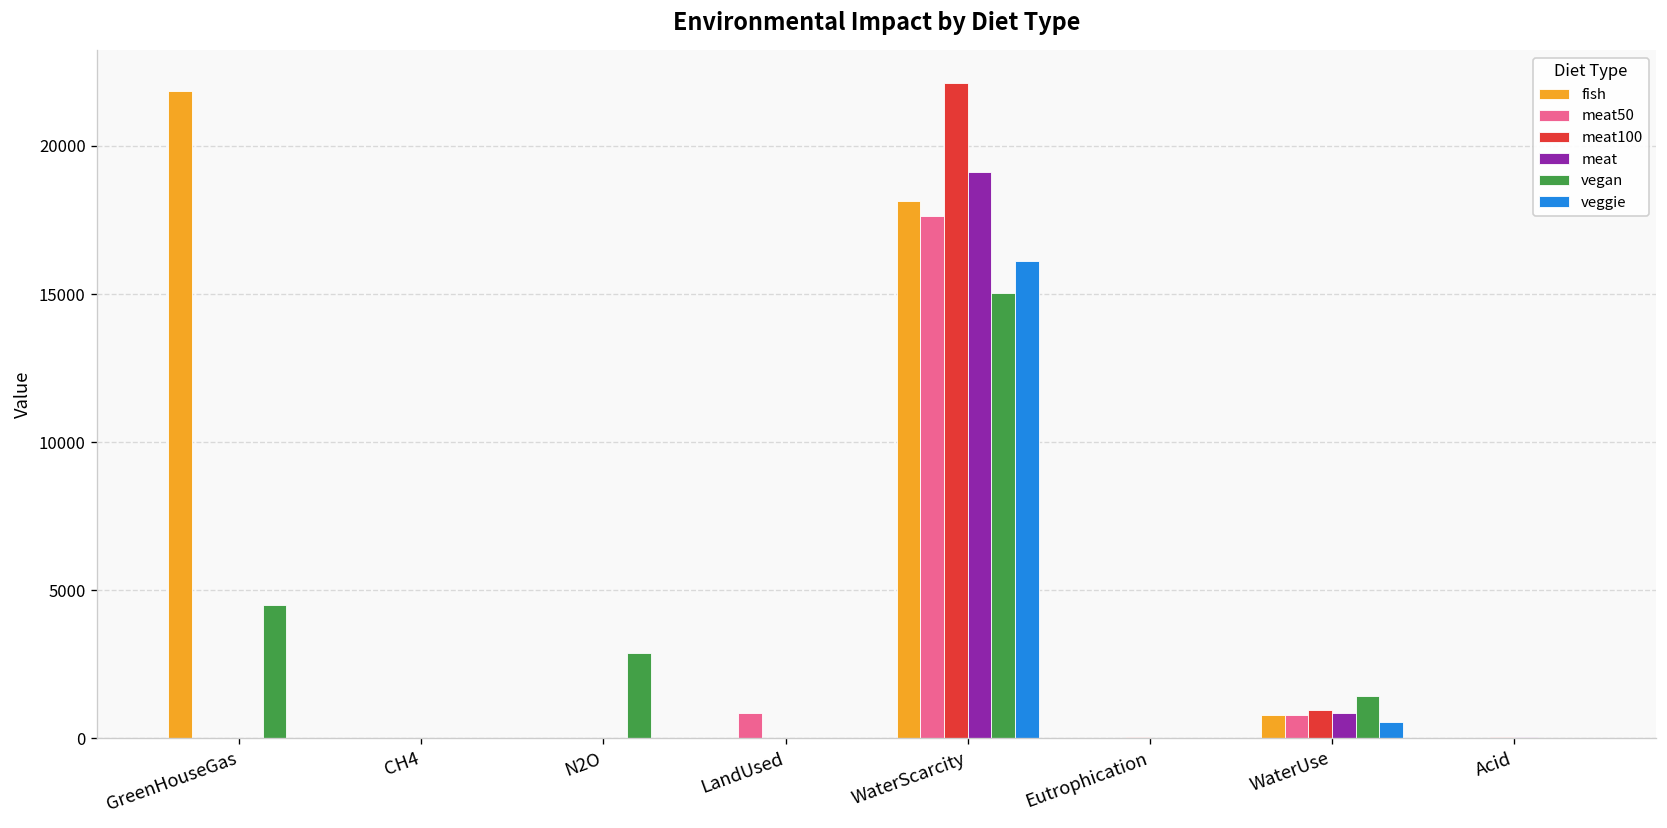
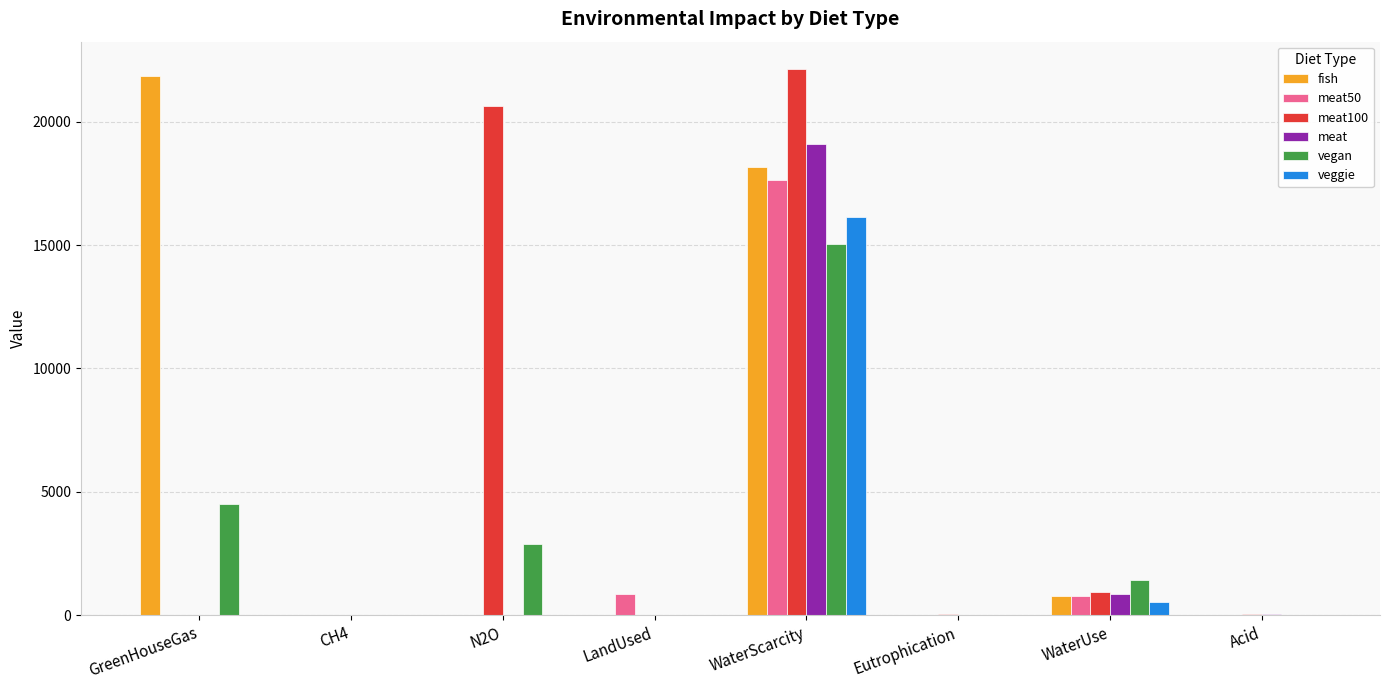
meat100, N2O: 0 -> 20600
